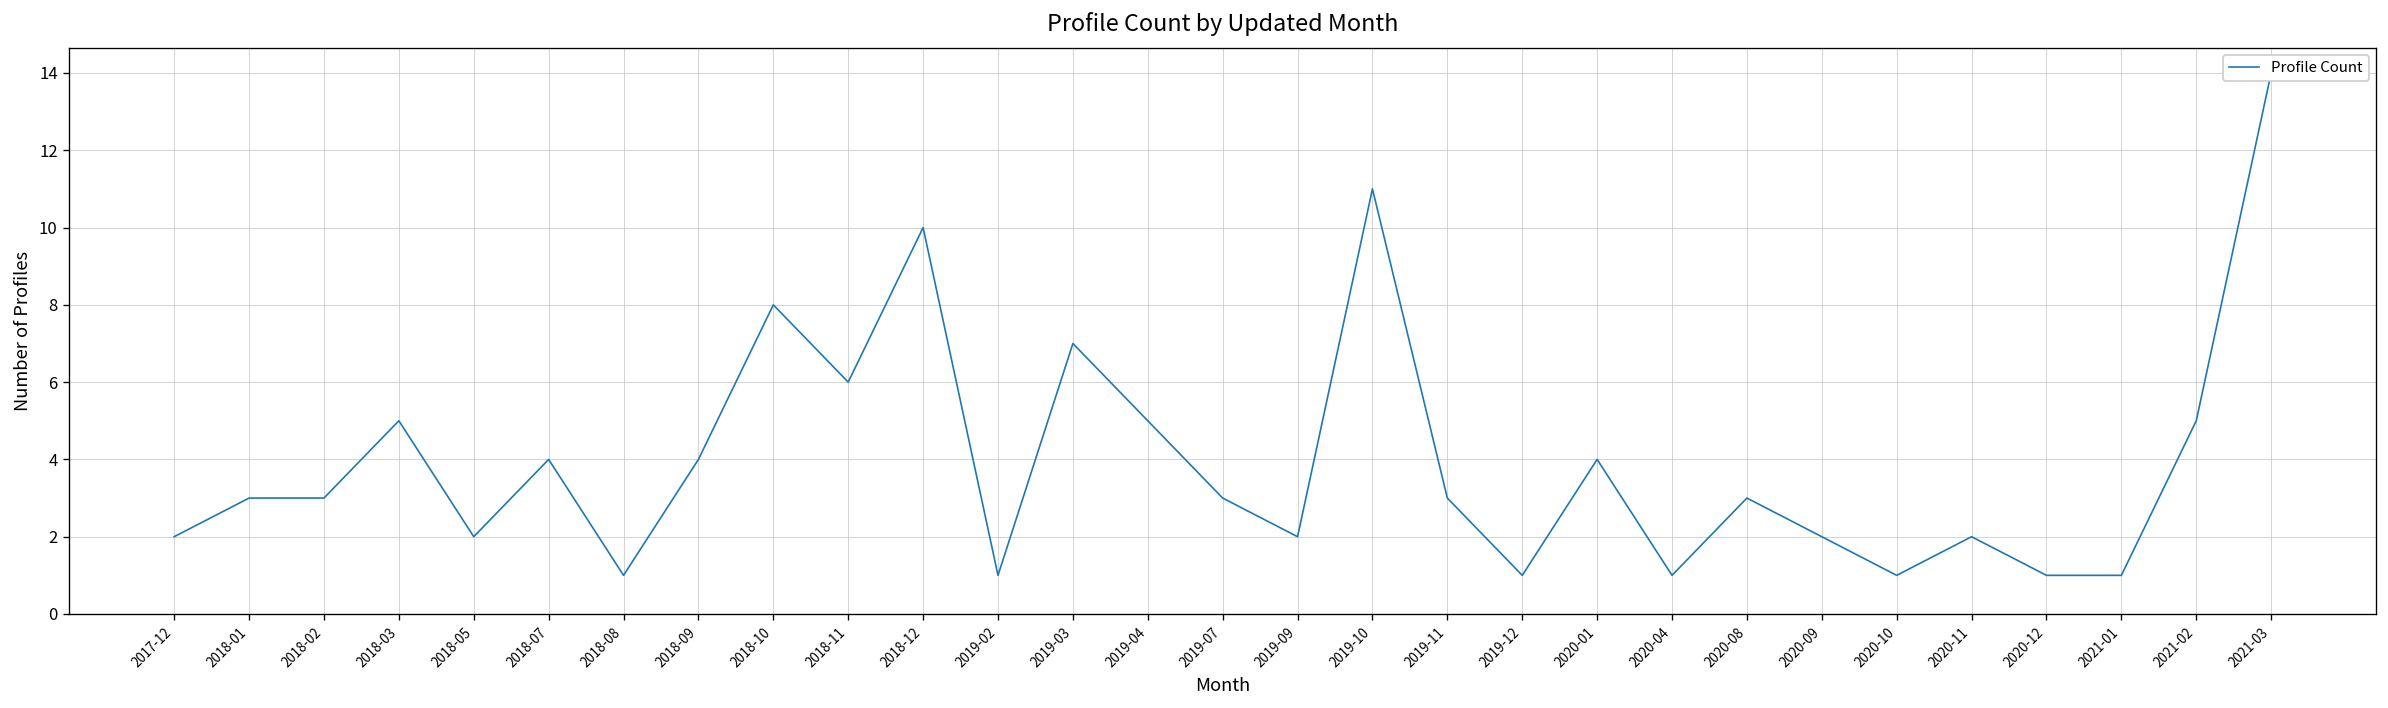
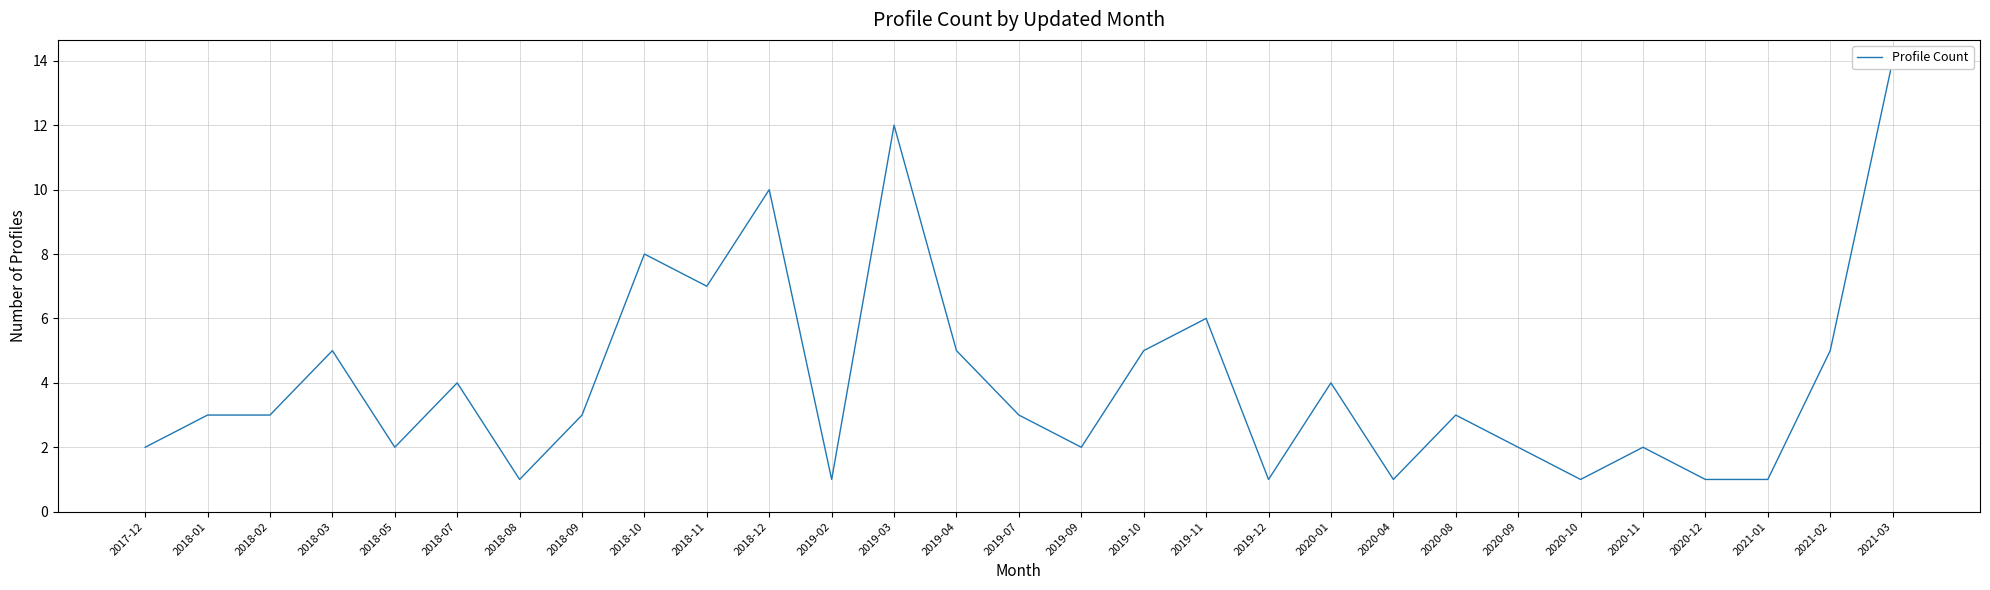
2018-09: 4 -> 3
2018-11: 6 -> 7
2019-03: 7 -> 12
2019-10: 11 -> 5
2019-11: 3 -> 6
